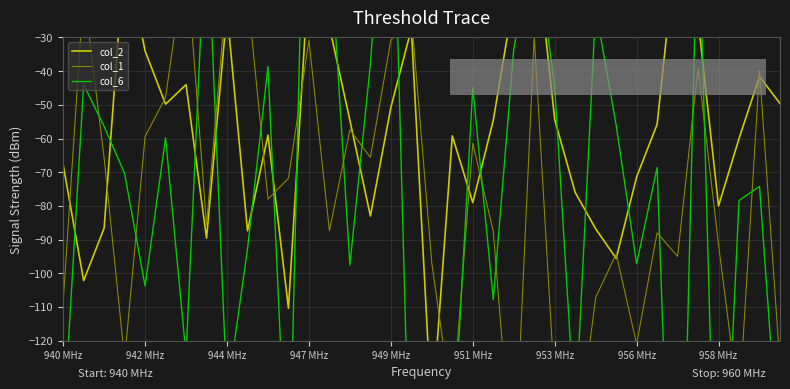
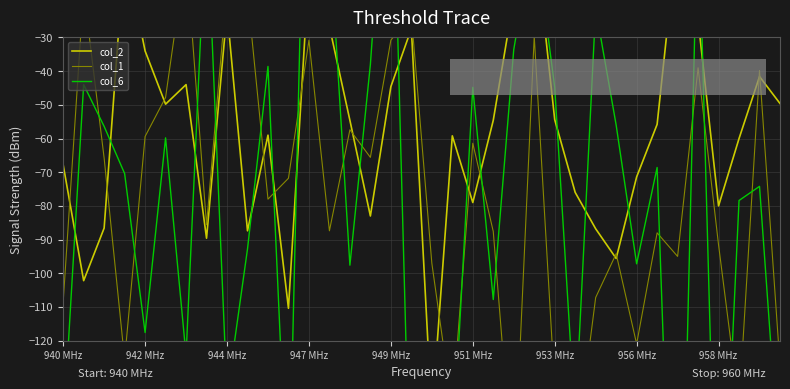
col_6, 942 MHz: -104 -> -118
col_2, 949 MHz: -51 -> -45
